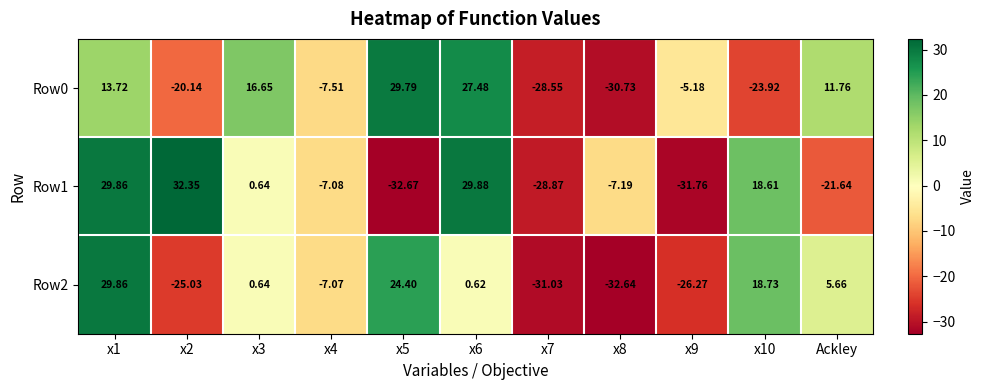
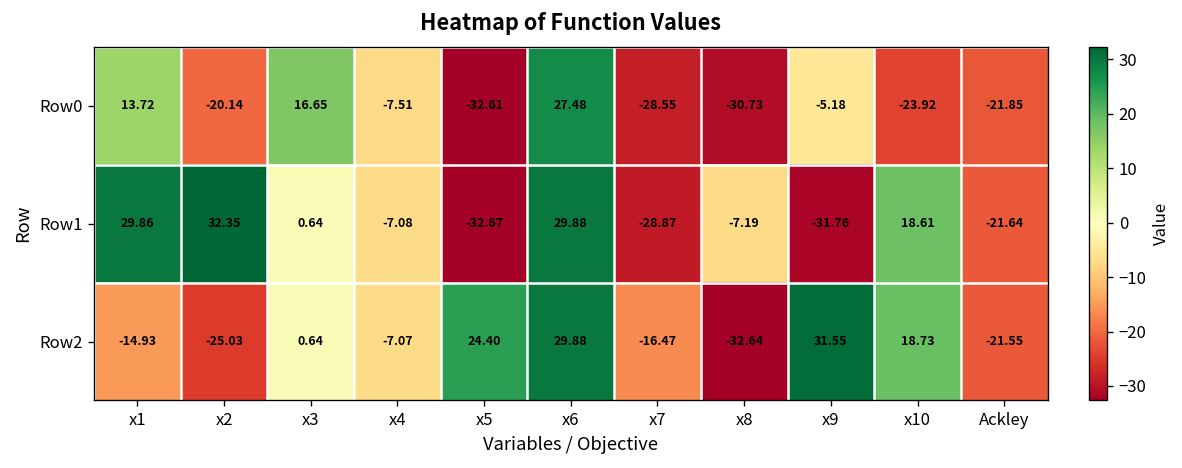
Row0, x5: 29.79 -> -32.61
Row0, Ackley: 11.76 -> -21.85
Row2, x1: 29.86 -> -14.93
Row2, x6: 0.62 -> 29.88
Row2, x7: -31.03 -> -16.47
Row2, x9: -26.27 -> 31.55
Row2, Ackley: 5.66 -> -21.55
